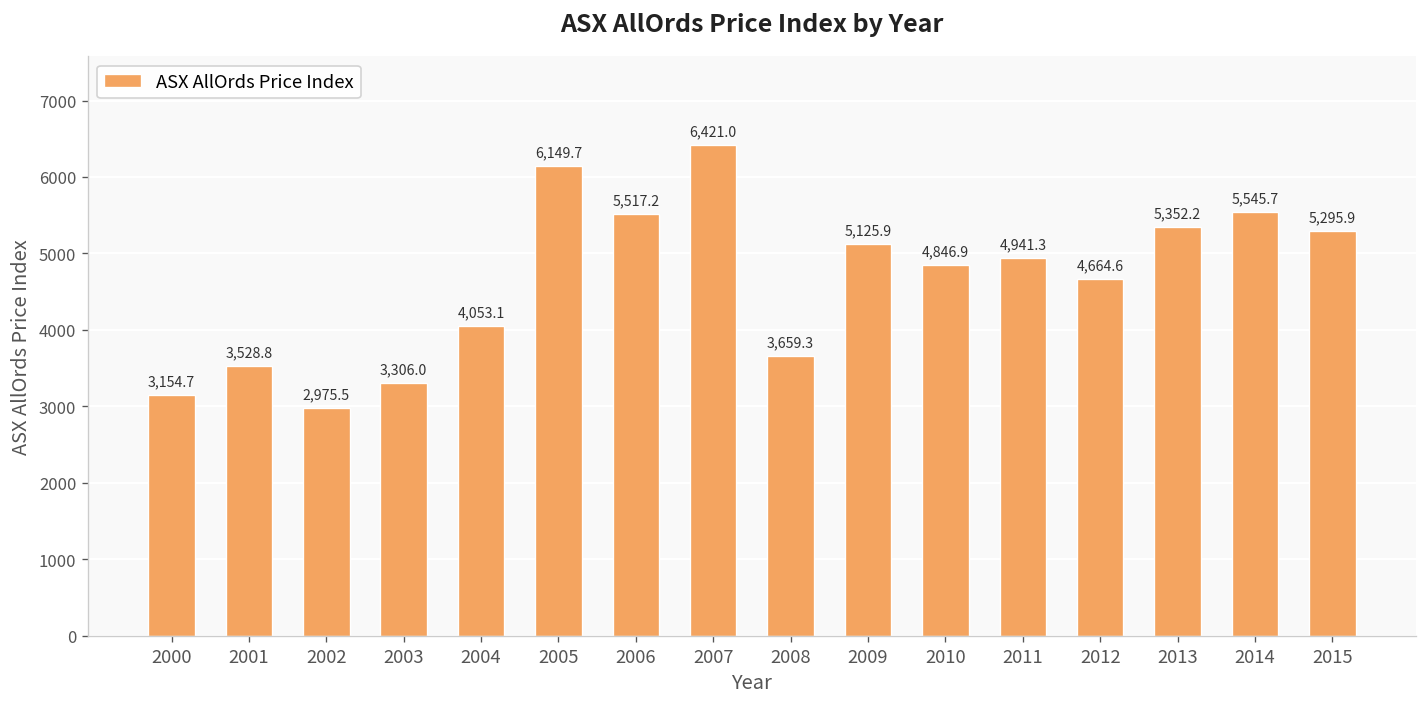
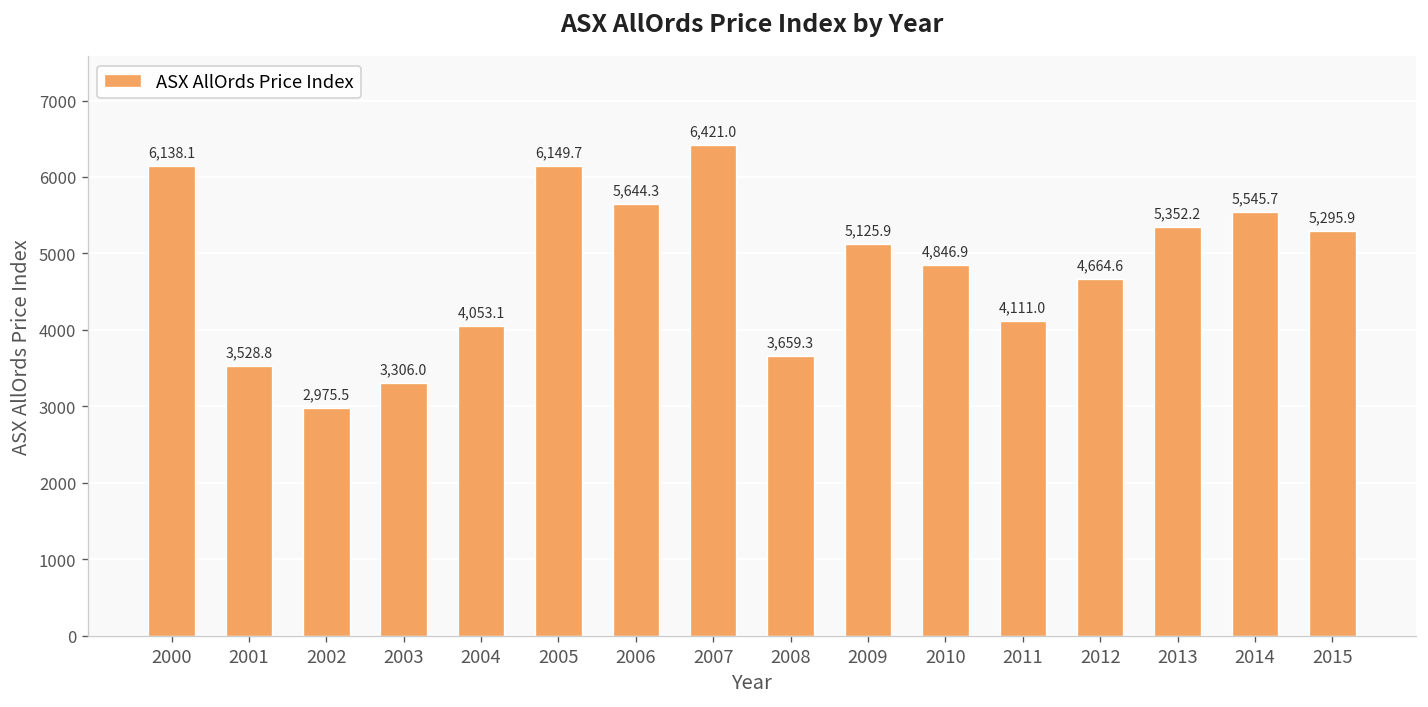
2000: 3,154.7 -> 6,138.1
2006: 5,517.2 -> 5,644.3
2011: 4,941.3 -> 4,111.0
